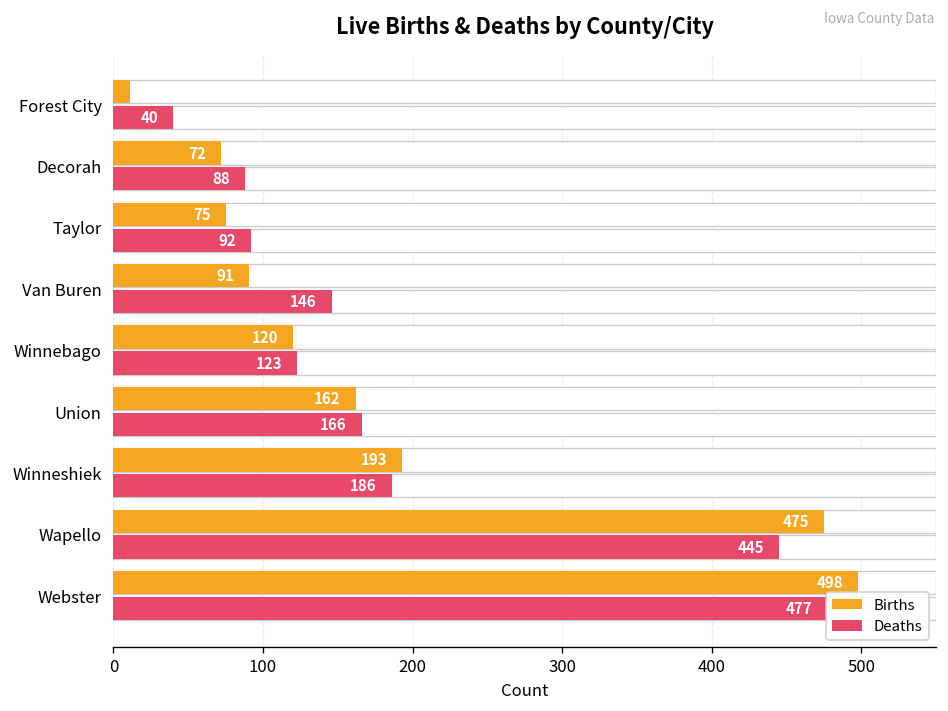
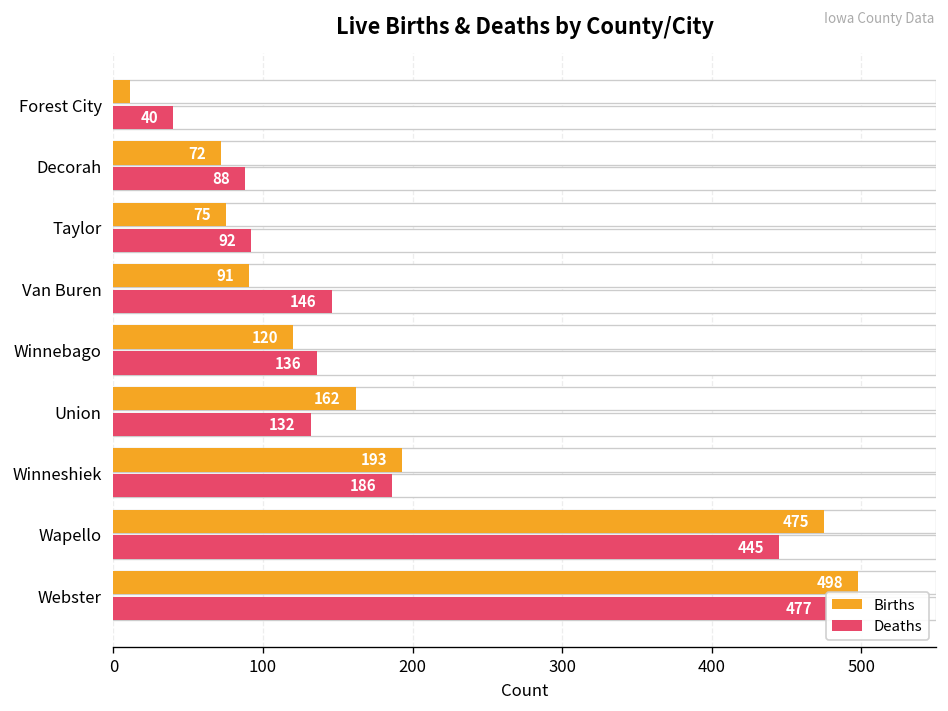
Deaths, Winnebago: 123 -> 136
Deaths, Union: 166 -> 132
